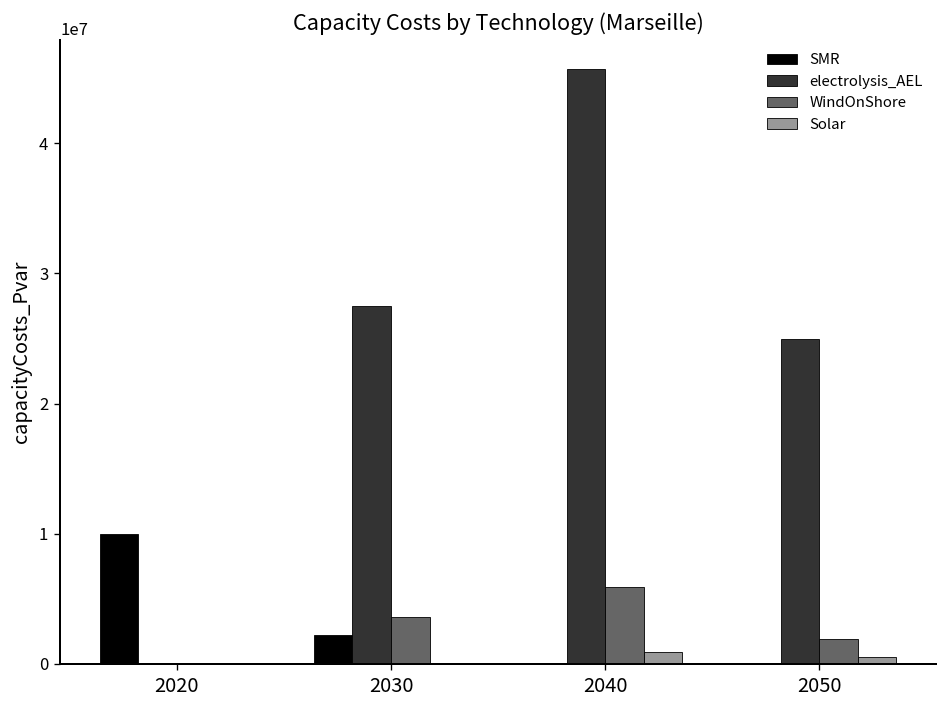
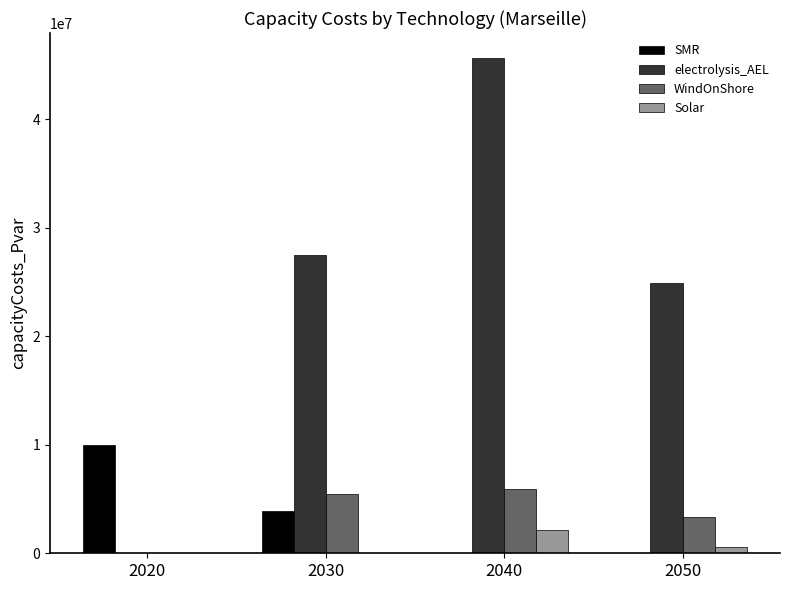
SMR, 2030: 2300000 -> 3900000
WindOnShore, 2030: 3600000 -> 5500000
Solar, 2040: 900000 -> 2100000
WindOnShore, 2050: 1900000 -> 3300000
